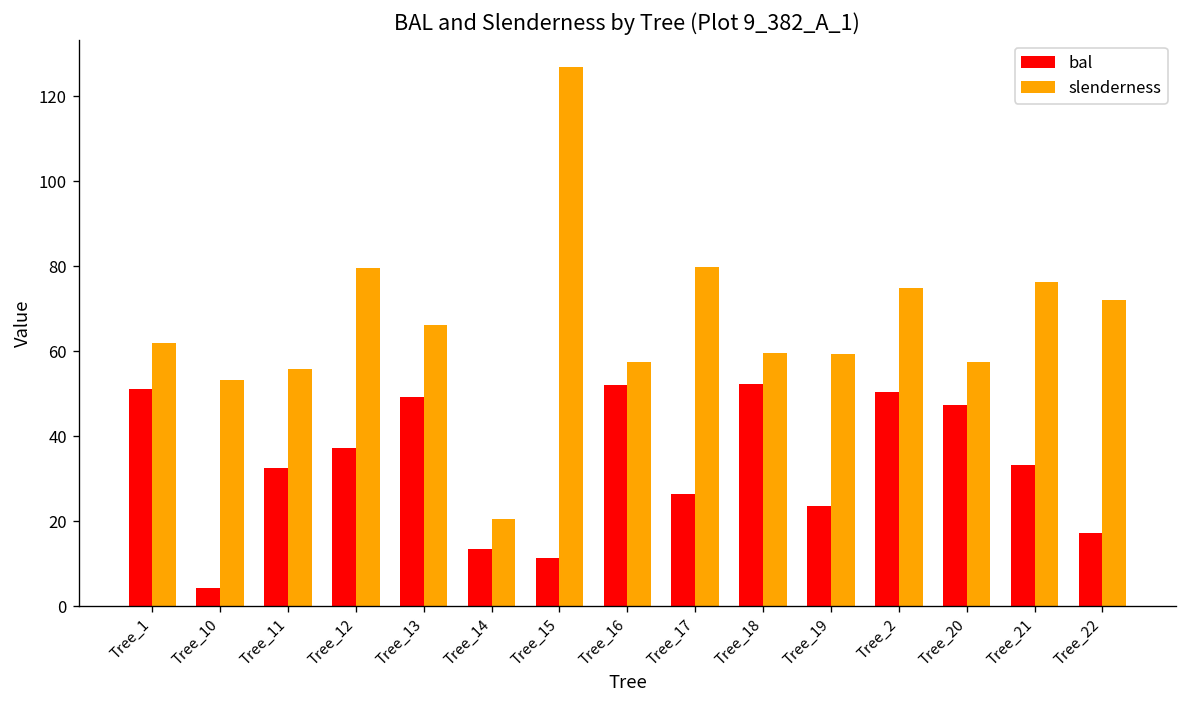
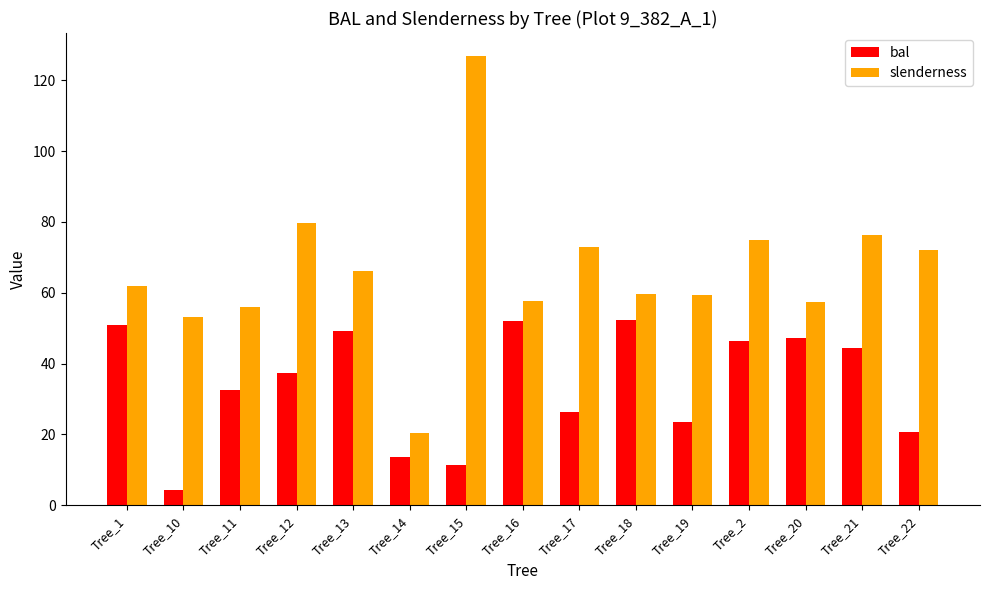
slenderness, Tree_17: 80 -> 73
bal, Tree_2: 50 -> 46
bal, Tree_21: 33 -> 44
bal, Tree_22: 17 -> 21
